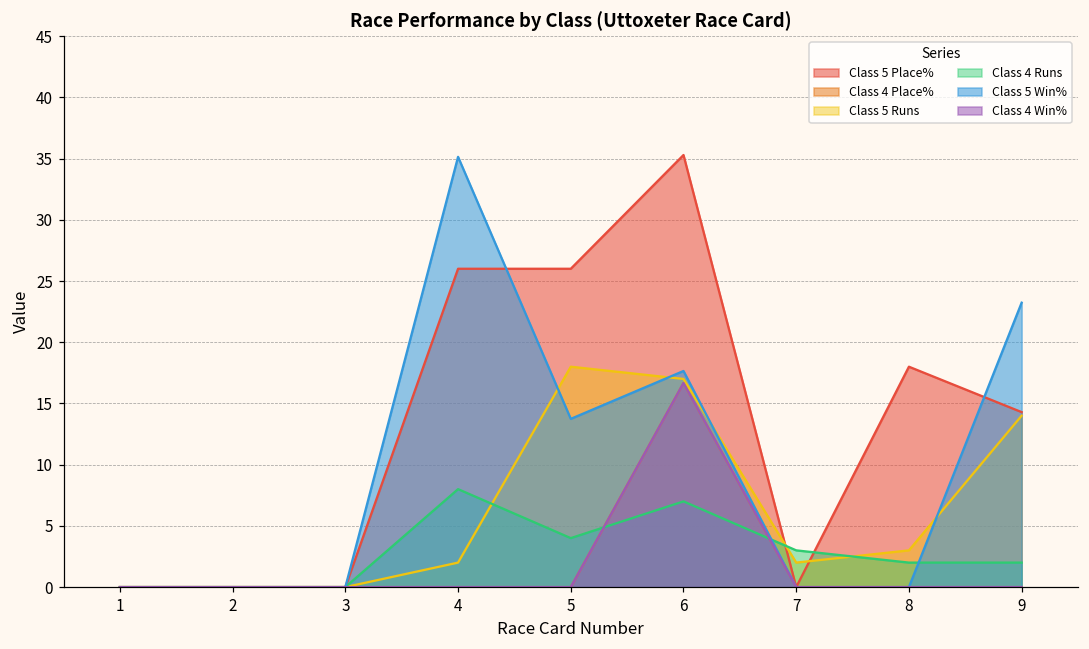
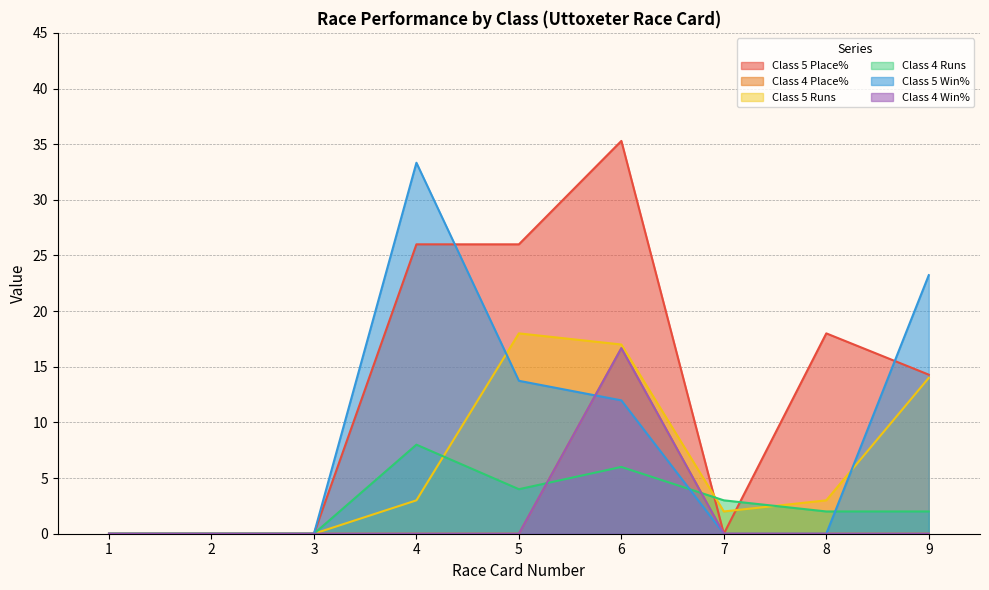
Class 5 Runs, 4: 2 -> 3
Class 5 Win%, 4: 35.1 -> 33.3
Class 4 Runs, 6: 7 -> 6
Class 5 Win%, 6: 17.7 -> 12.0
